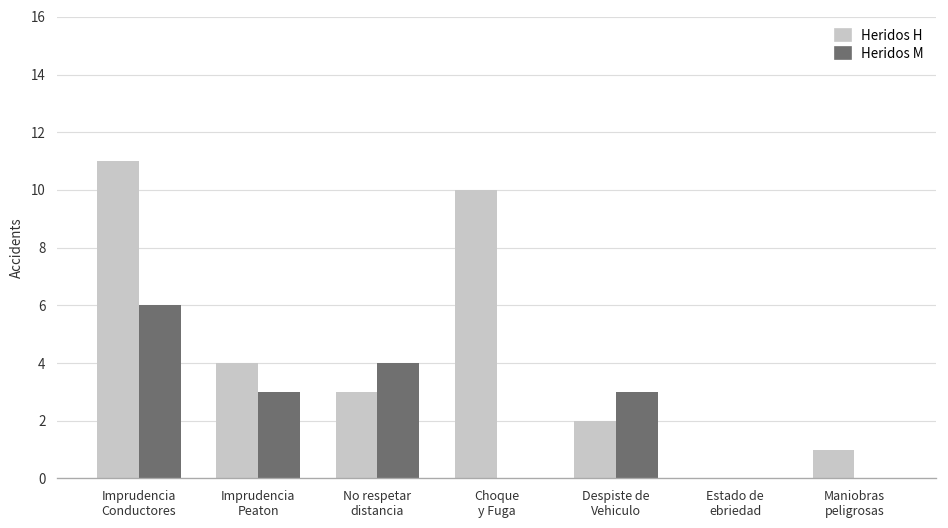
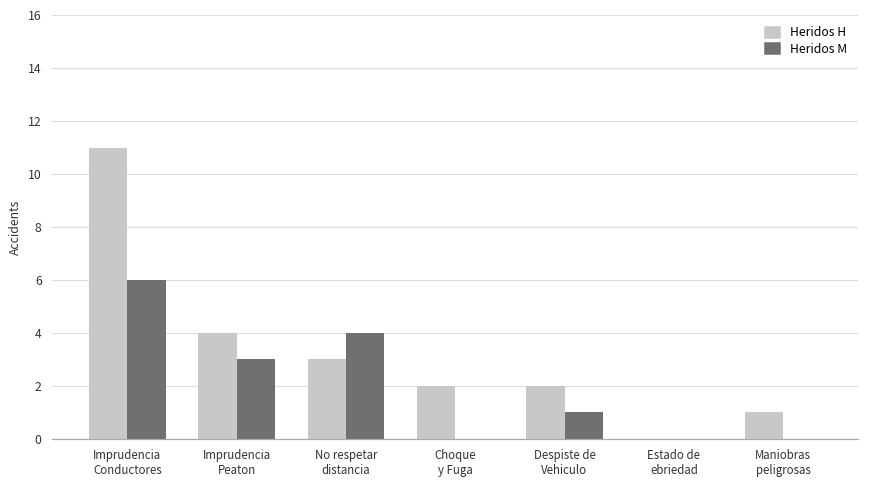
Heridos H, Choque y Fuga: 10 -> 2
Heridos M, Despiste de Vehiculo: 3 -> 1
